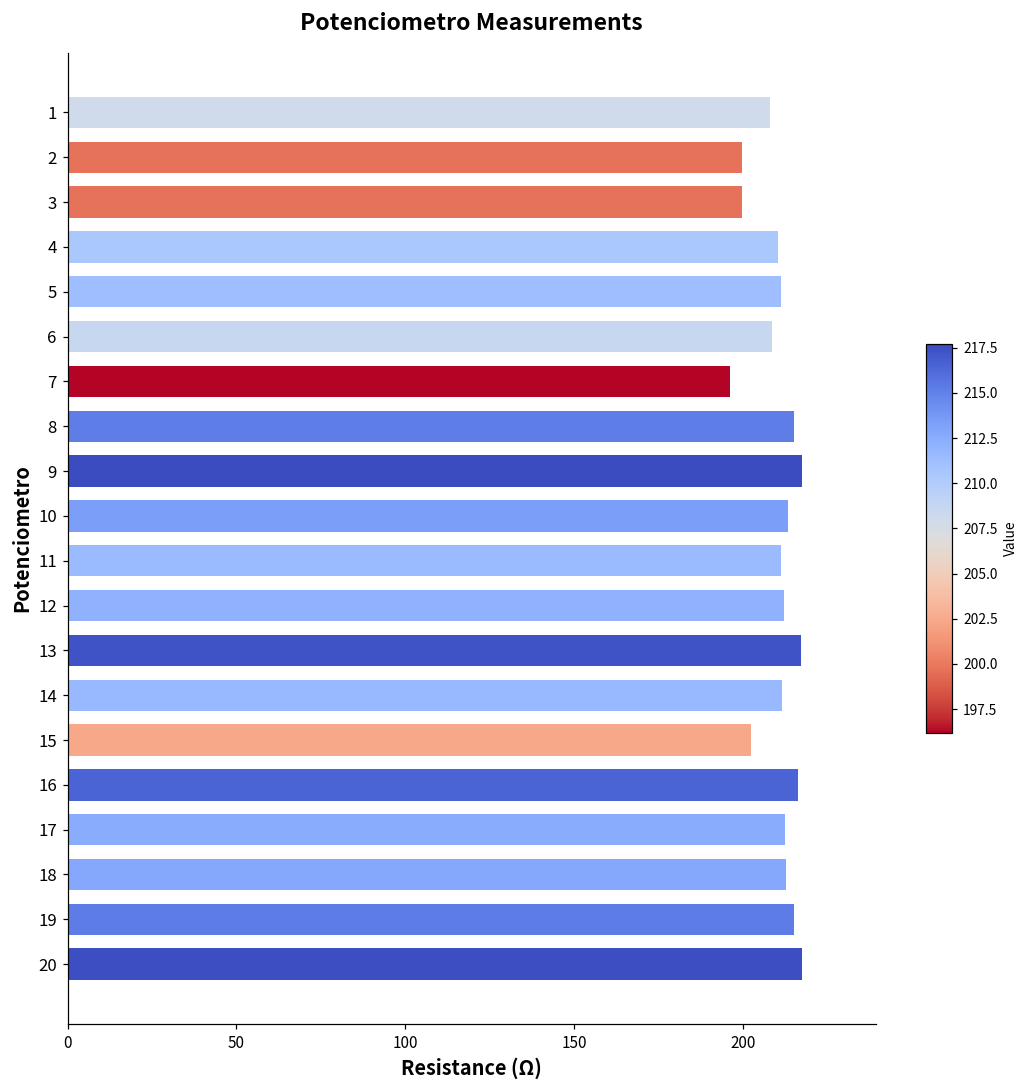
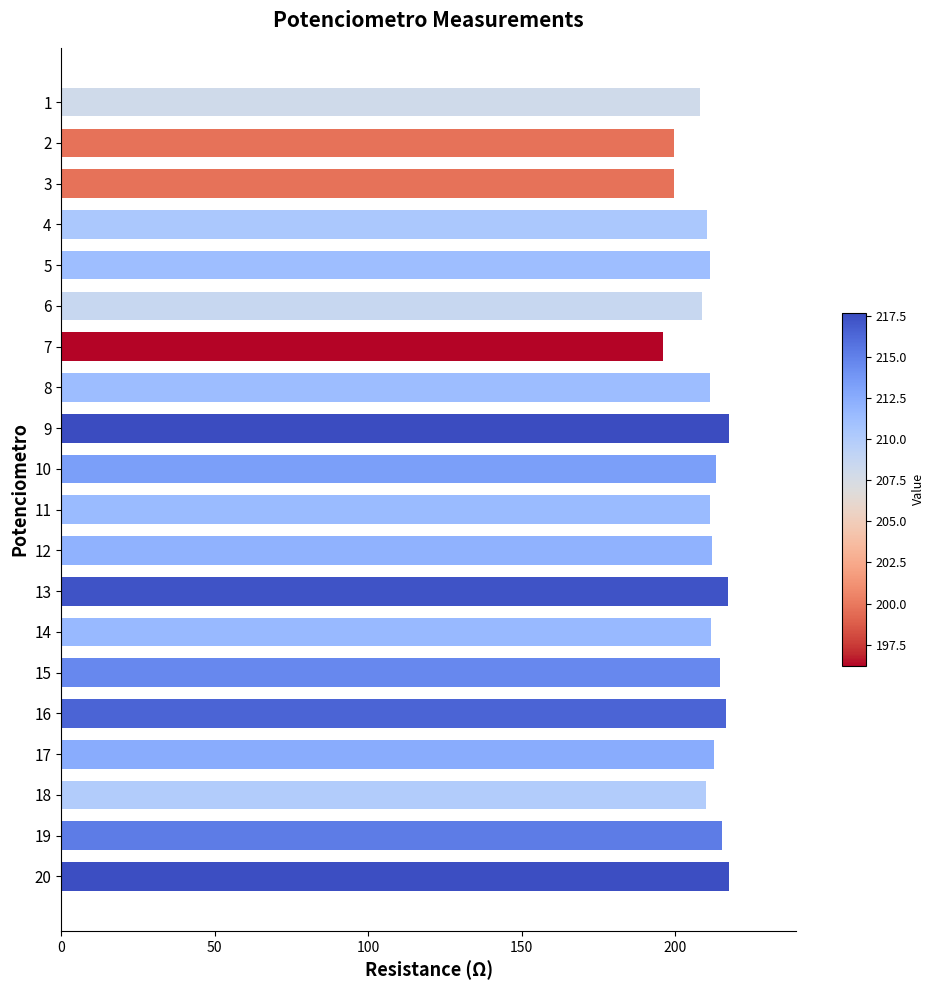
8: 215 -> 211
15: 202 -> 215
18: 213 -> 210
